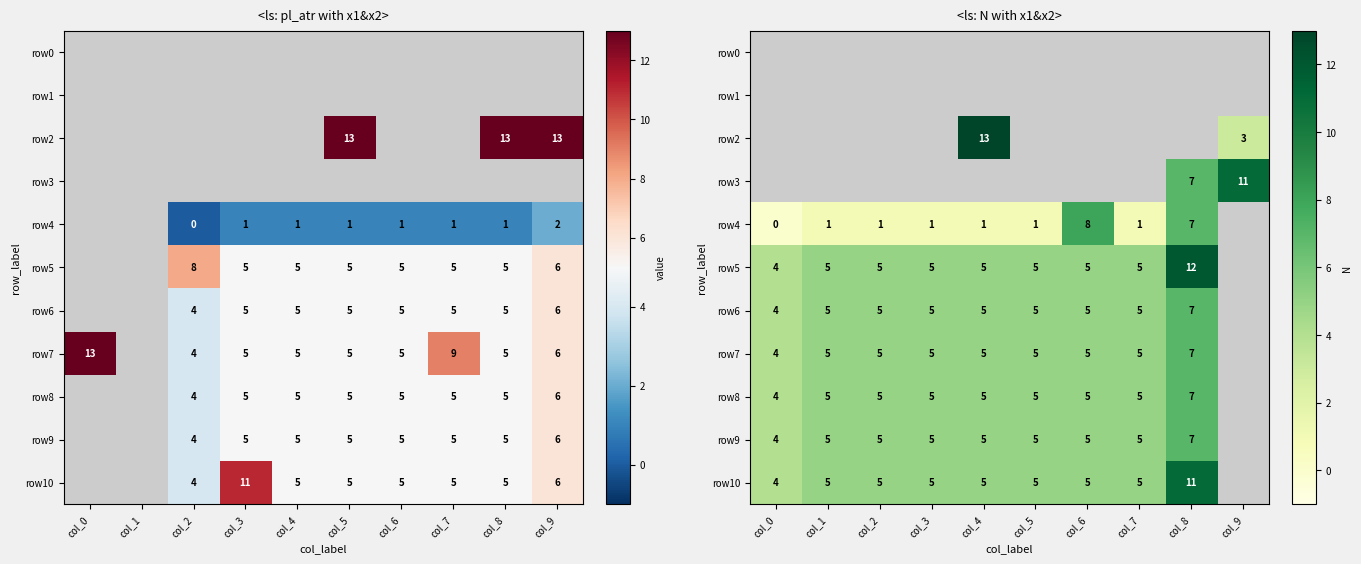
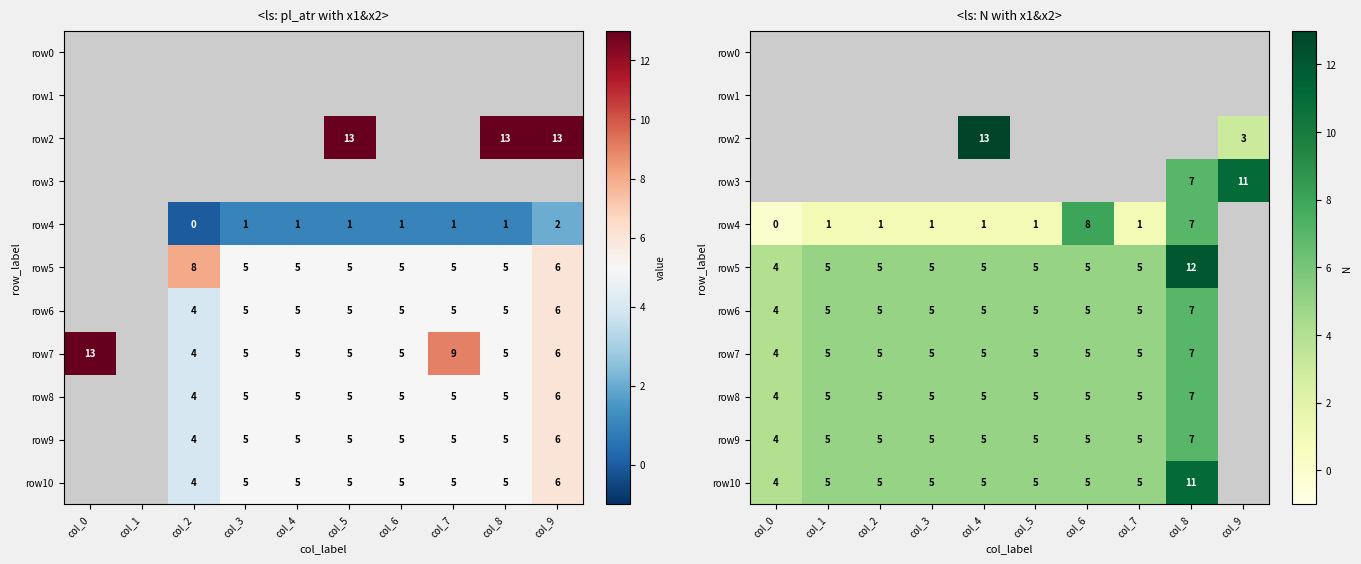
<ls: pl_atr with x1&x2>, row10, col_3: 11 -> 5
